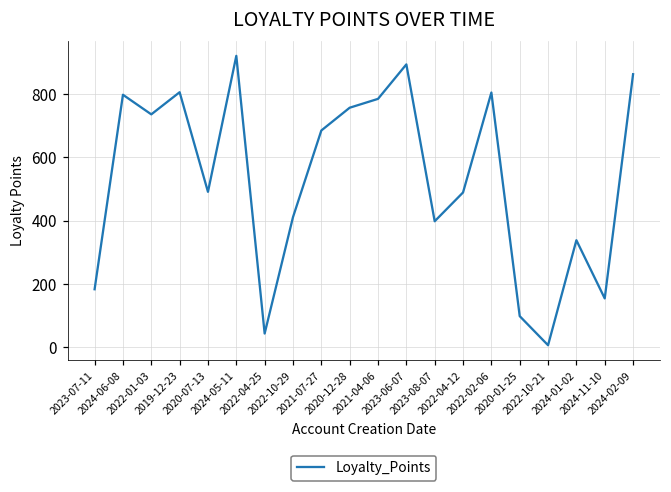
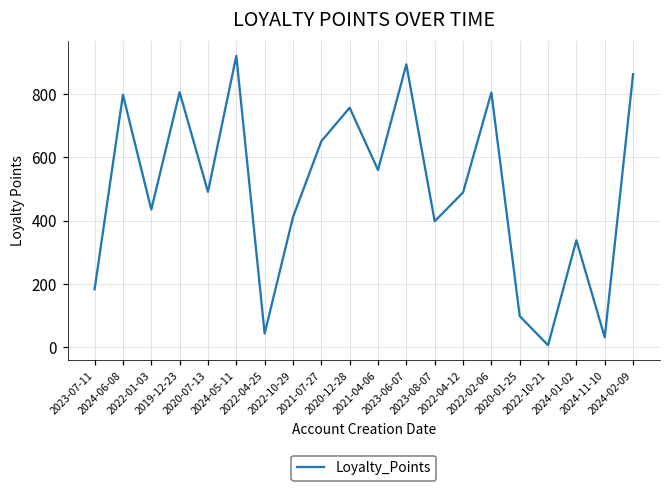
2022-01-03: 740 -> 440
2021-07-27: 690 -> 650
2021-04-06: 790 -> 560
2024-11-10: 150 -> 30
